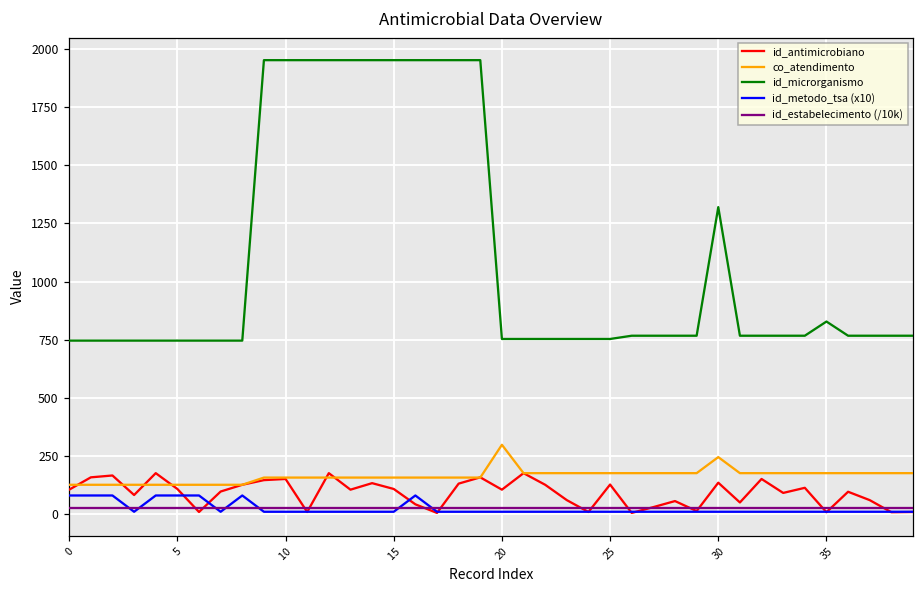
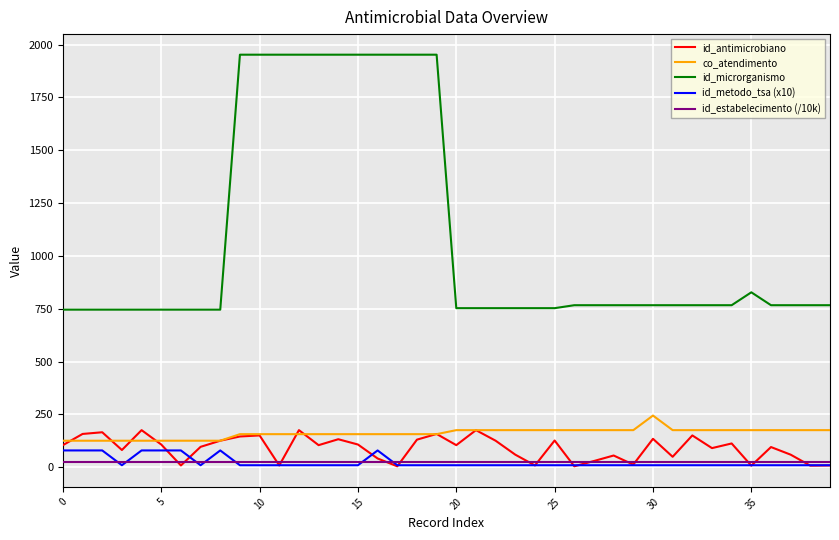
co_atendimento, 20: 300 -> 180
id_microrganismo, 30: 1320 -> 770
